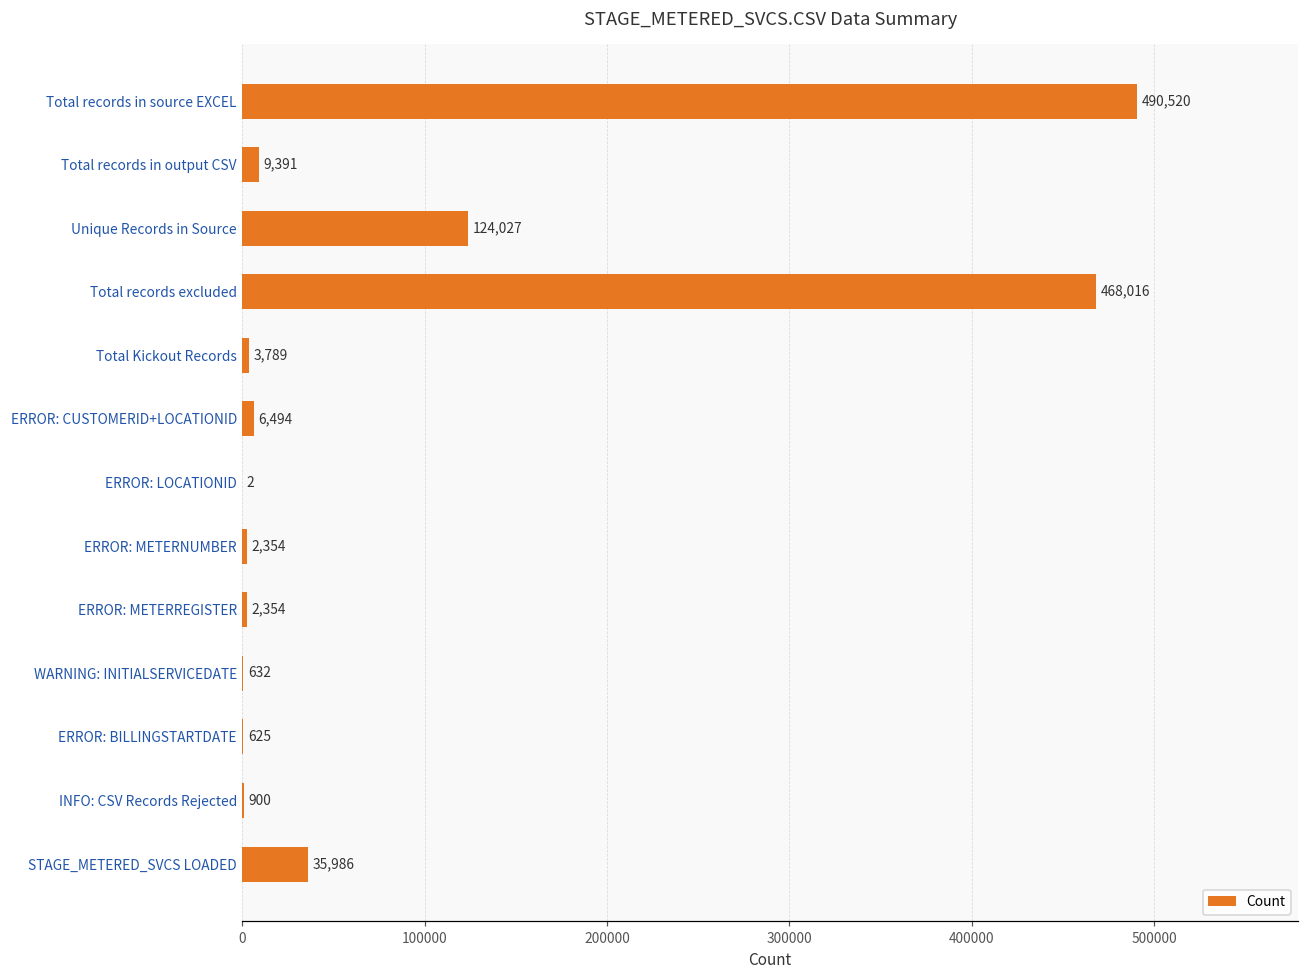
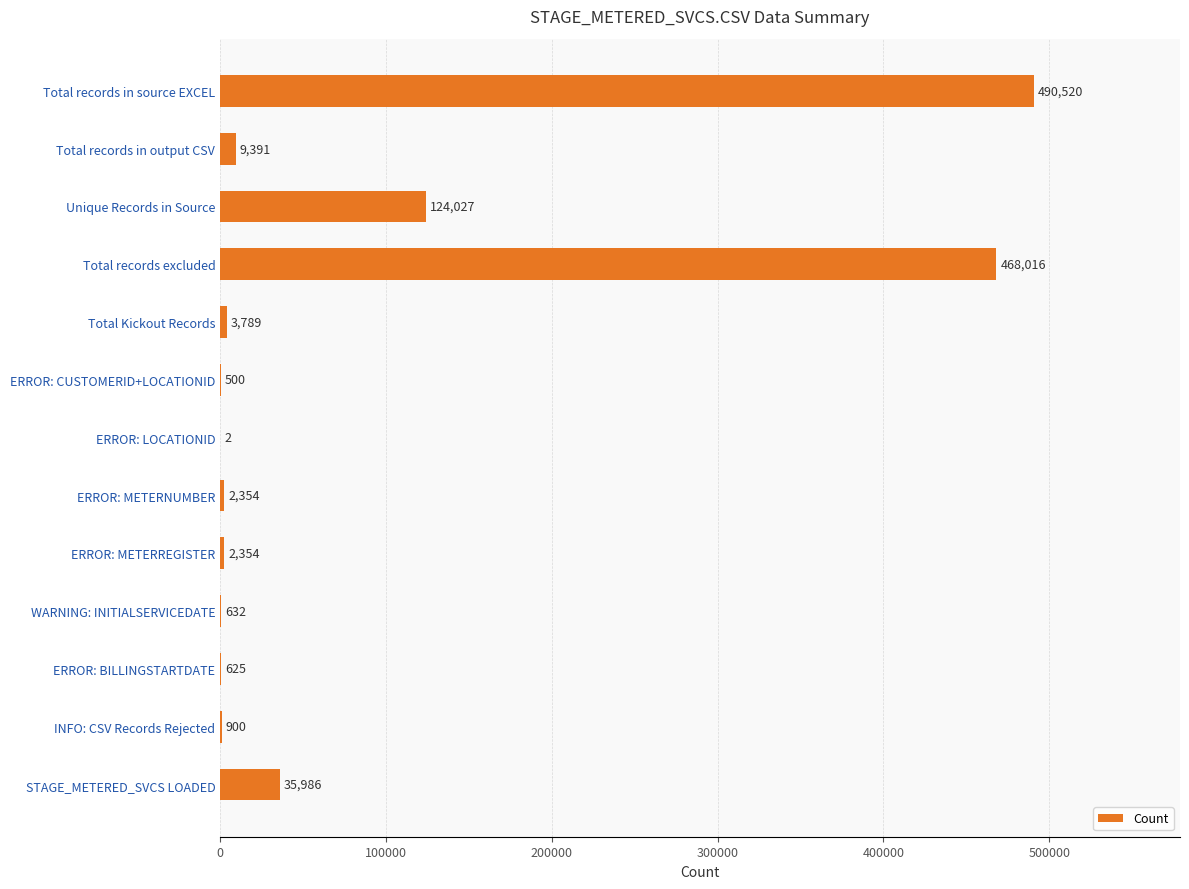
ERROR: CUSTOMERID+LOCATIONID: 6,494 -> 500
